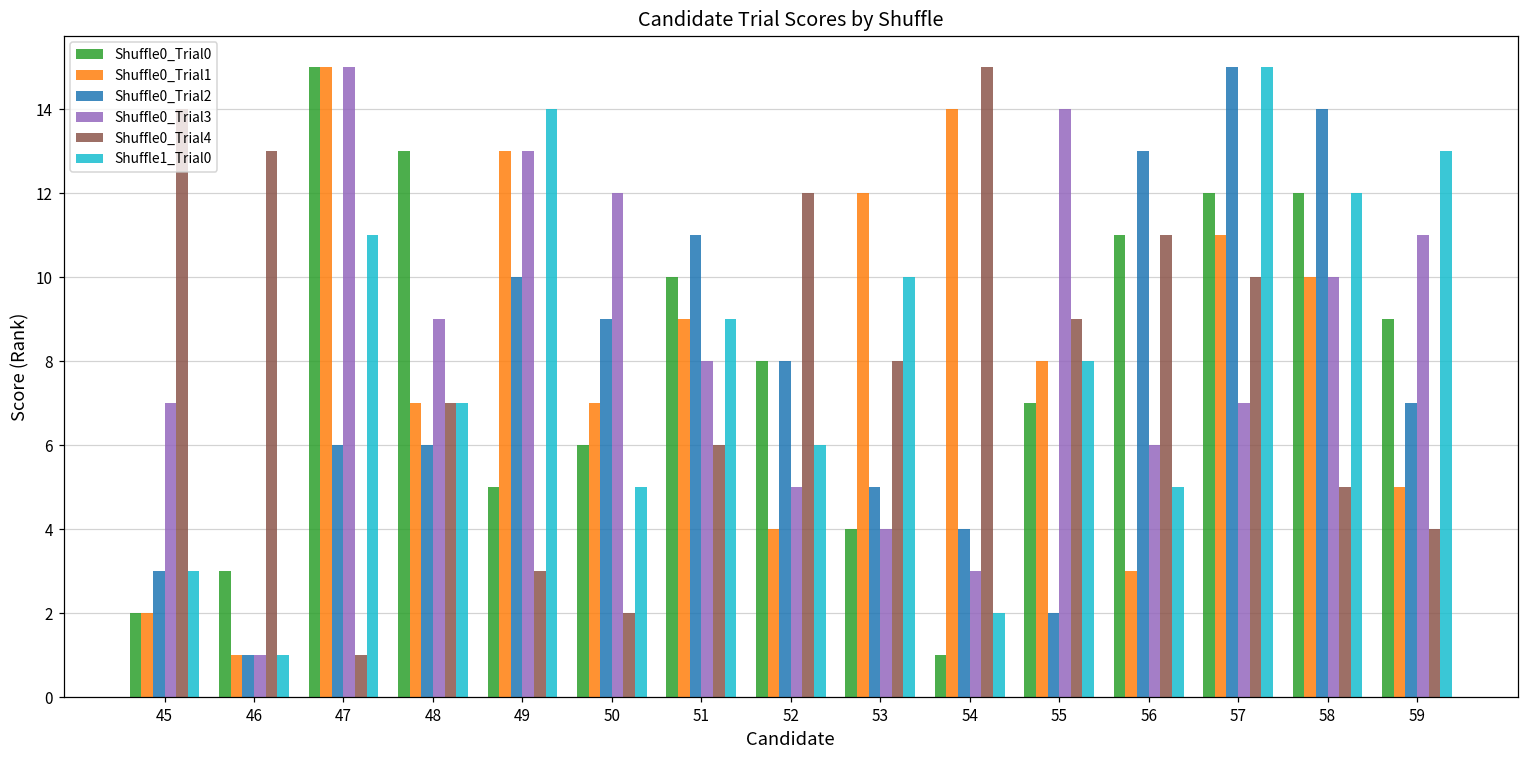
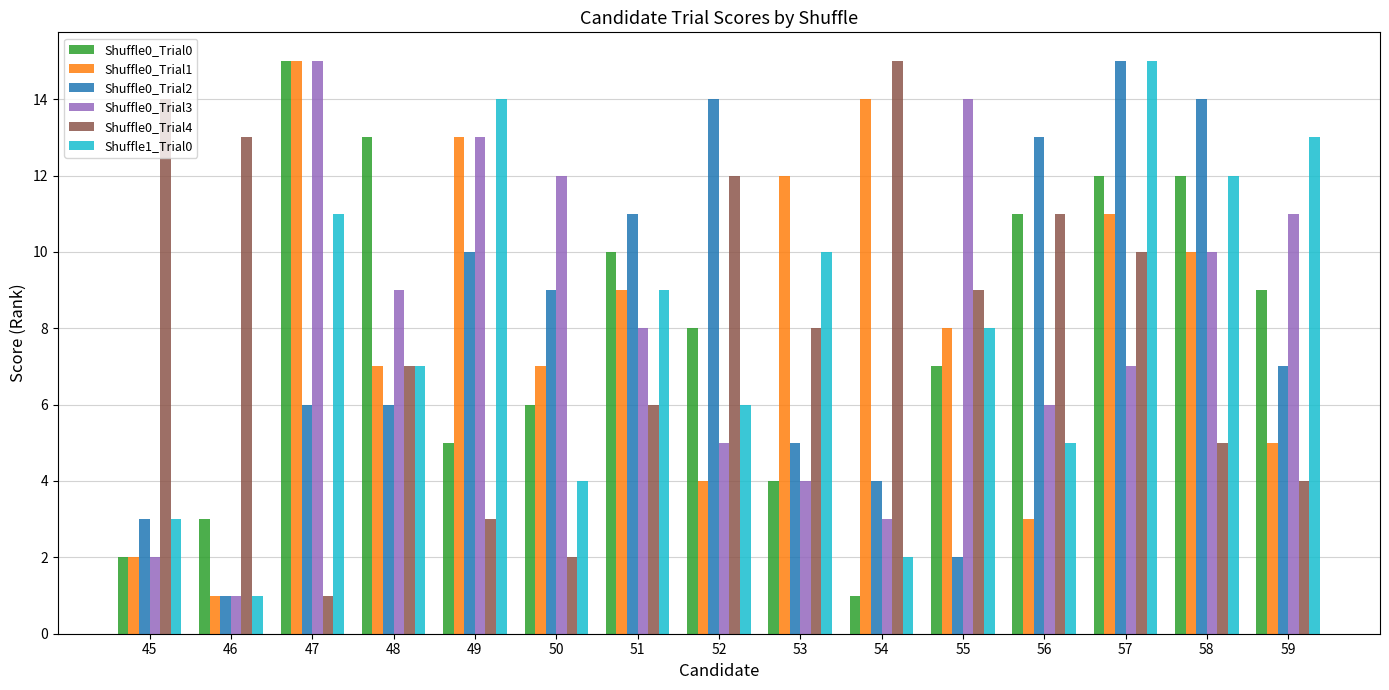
Shuffle0_Trial3, 45: 7 -> 2
Shuffle1_Trial0, 50: 5 -> 4
Shuffle0_Trial2, 52: 8 -> 14
